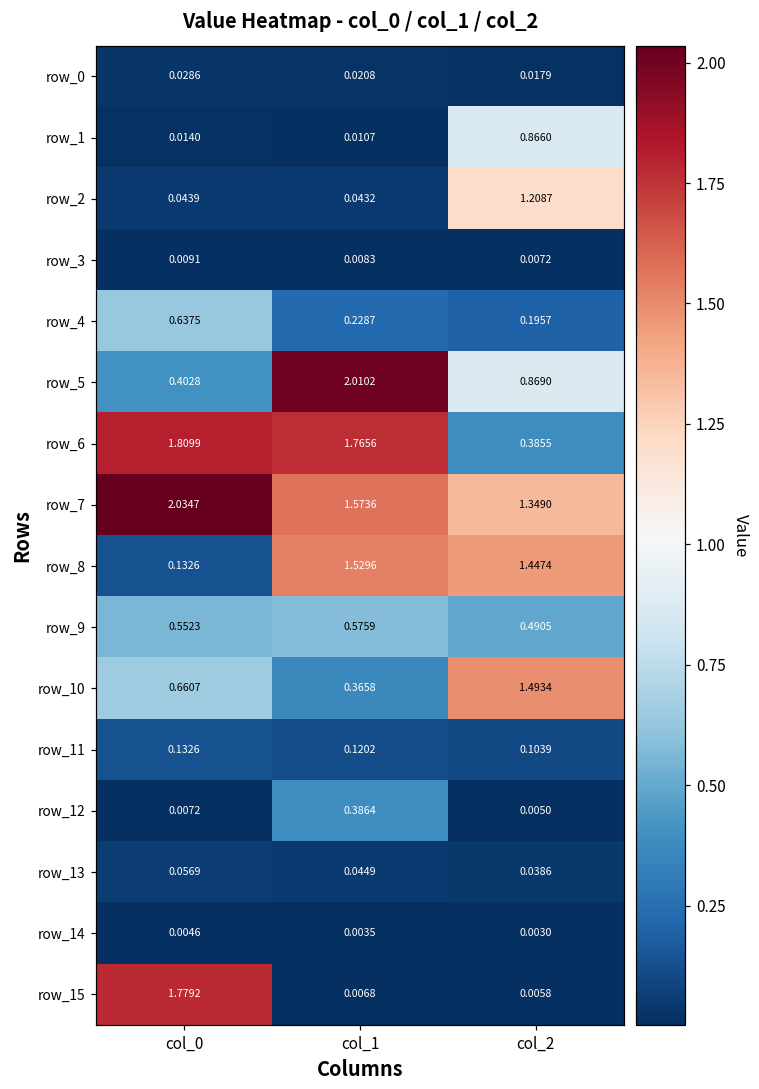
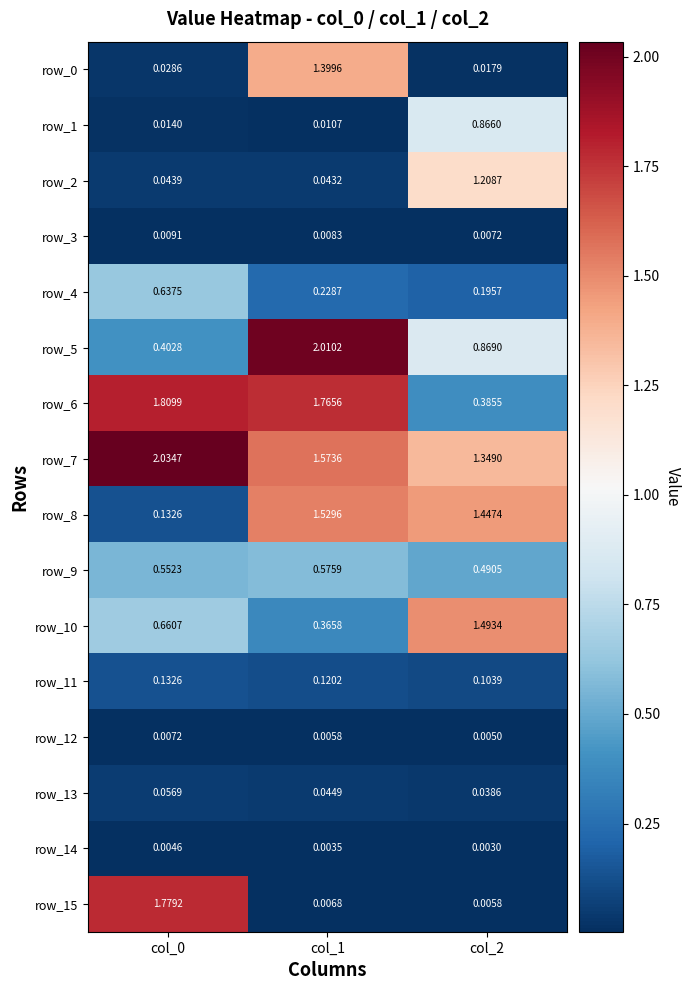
row_0, col_1: 0.0208 -> 1.3996
row_12, col_1: 0.3864 -> 0.0058
